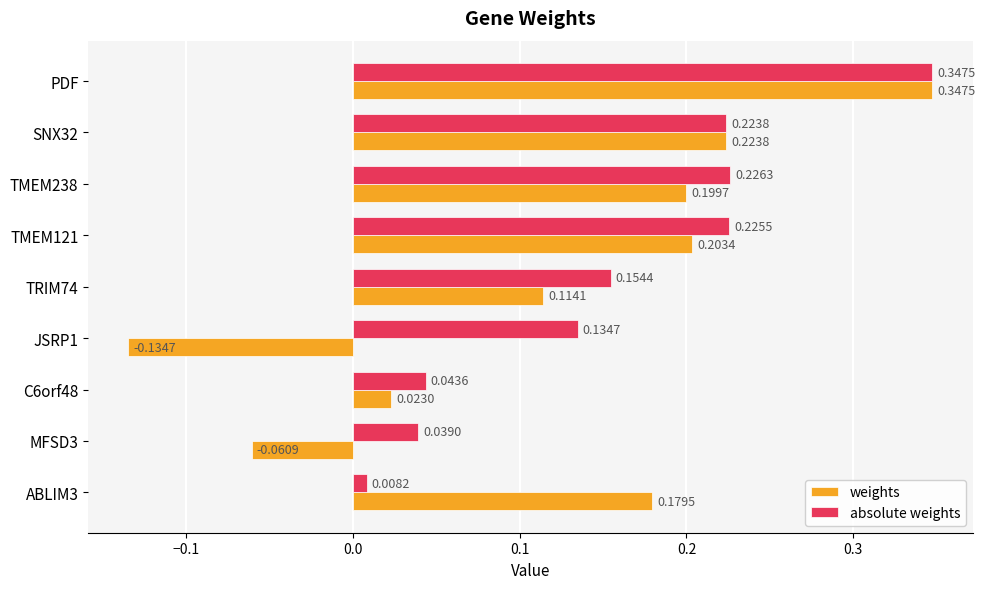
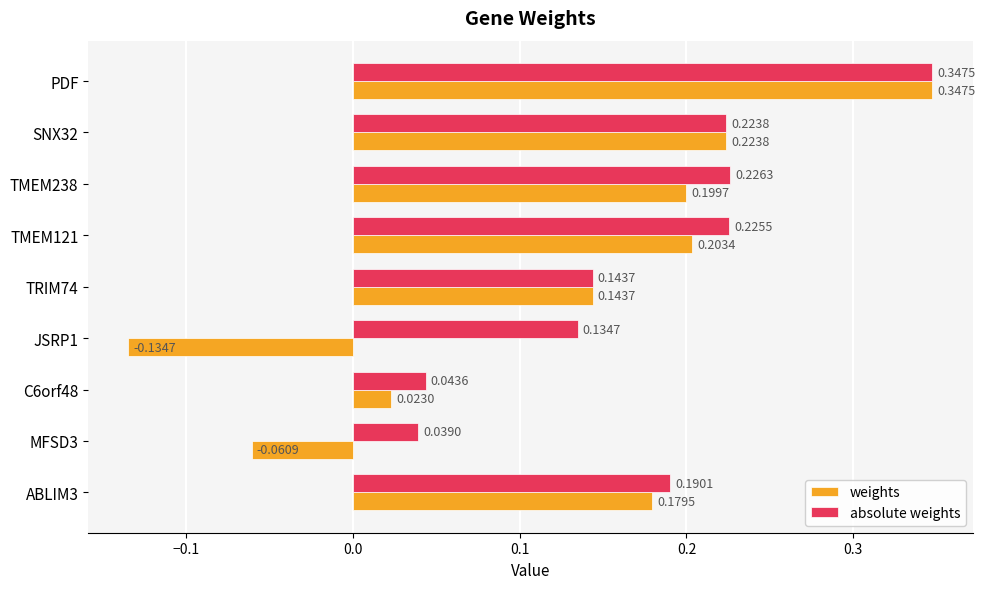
absolute weights, TRIM74: 0.1544 -> 0.1437
weights, TRIM74: 0.1141 -> 0.1437
absolute weights, ABLIM3: 0.0082 -> 0.1901
